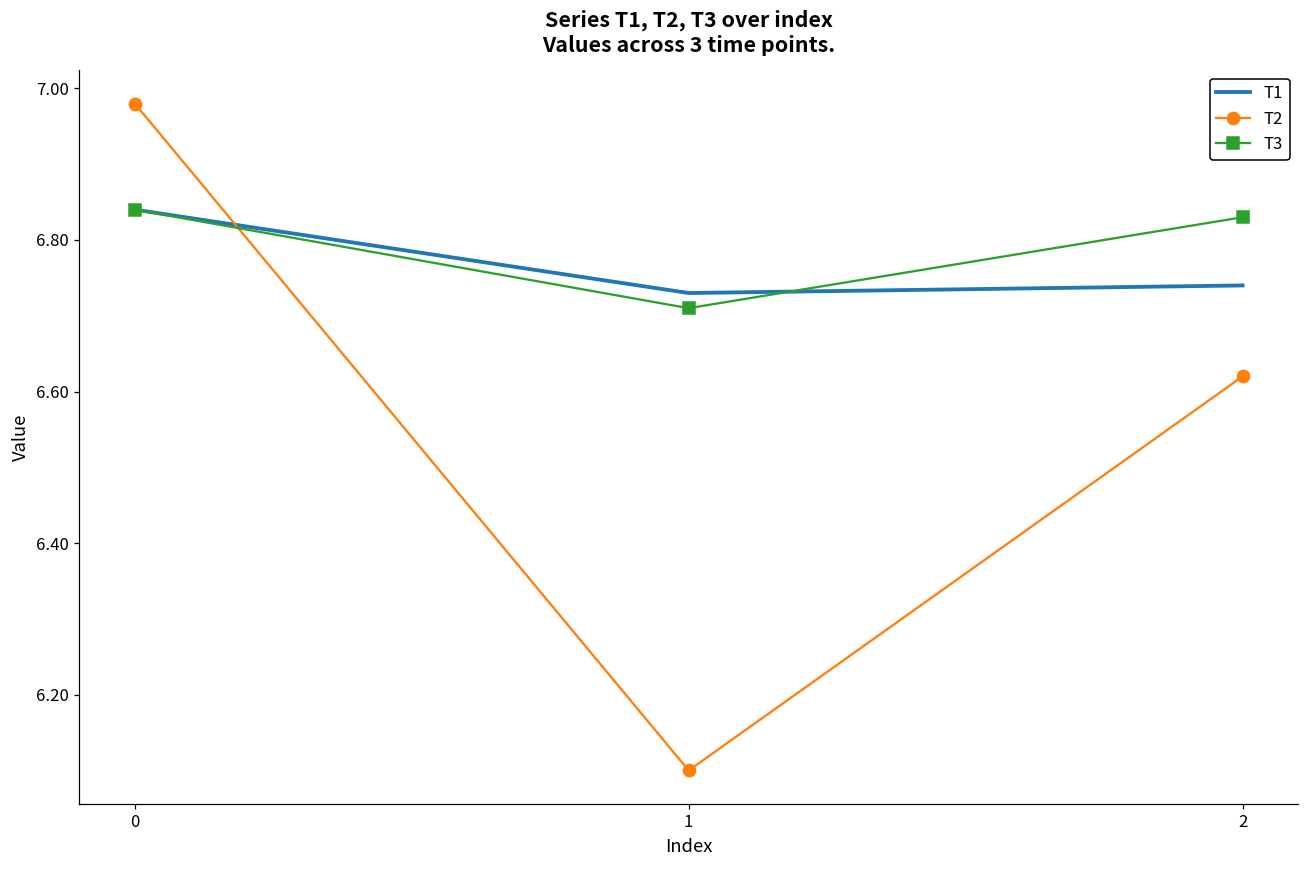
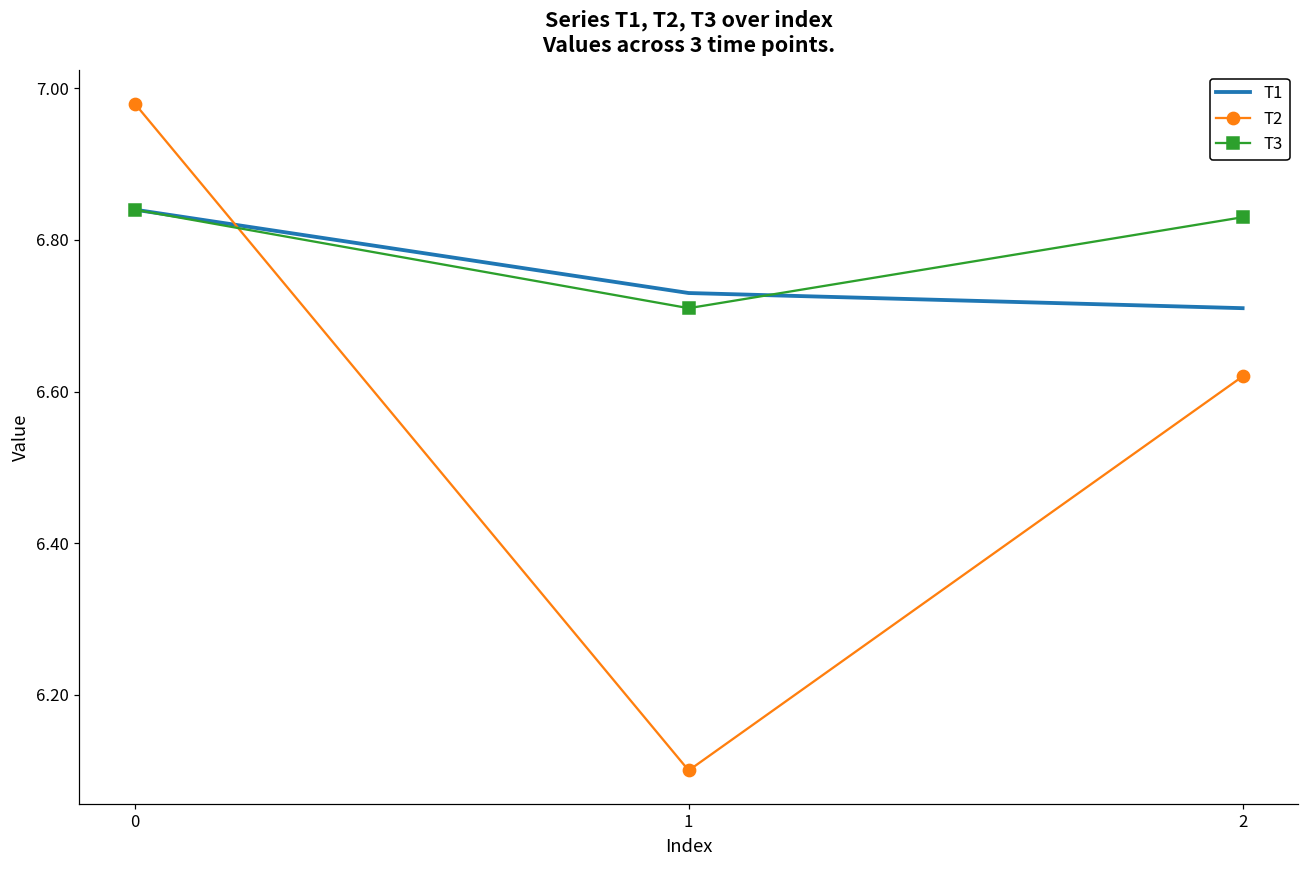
T1, 2: 6.74 -> 6.71
